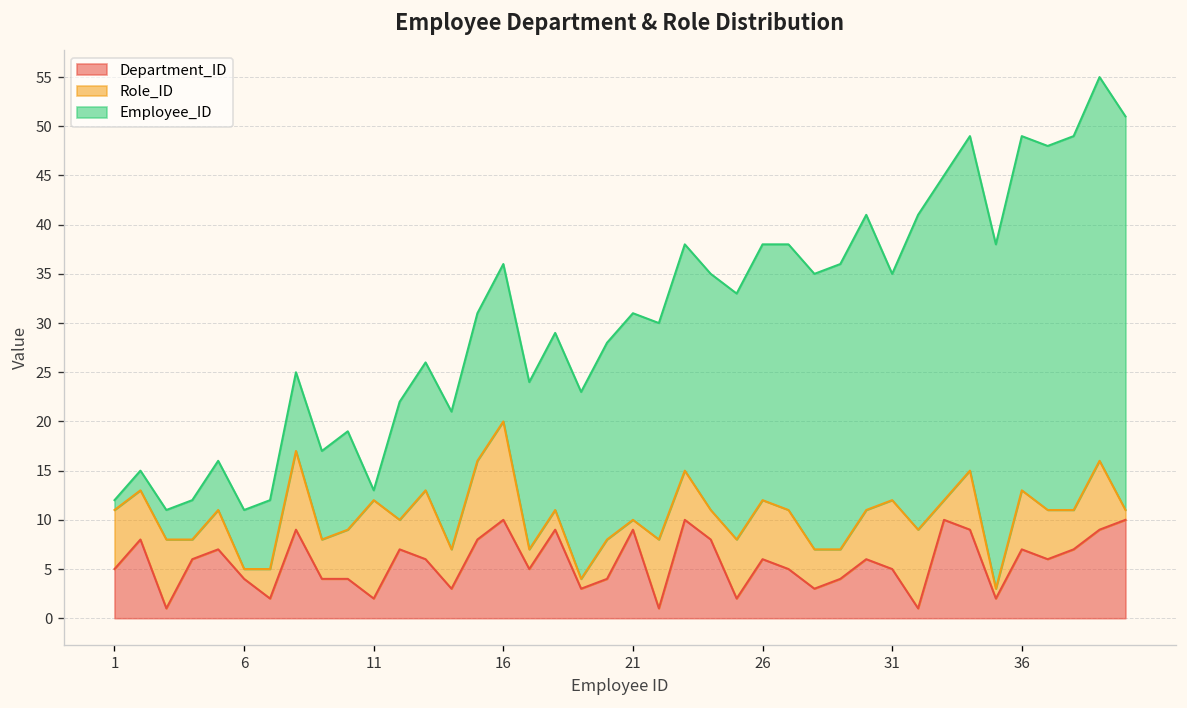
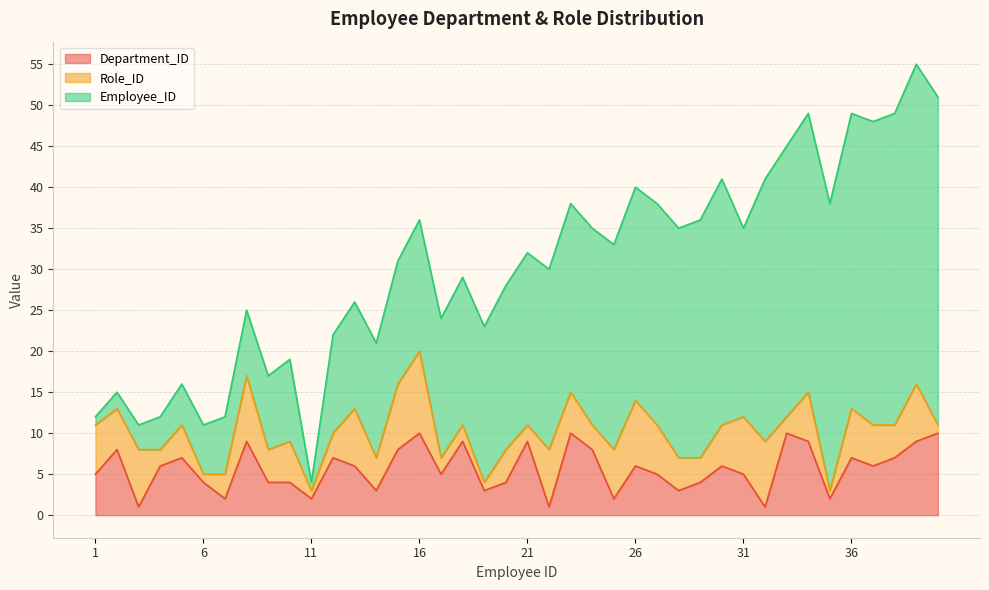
Role_ID, 11: 10 -> 1
Role_ID, 21: 1 -> 2
Role_ID, 26: 6 -> 8
